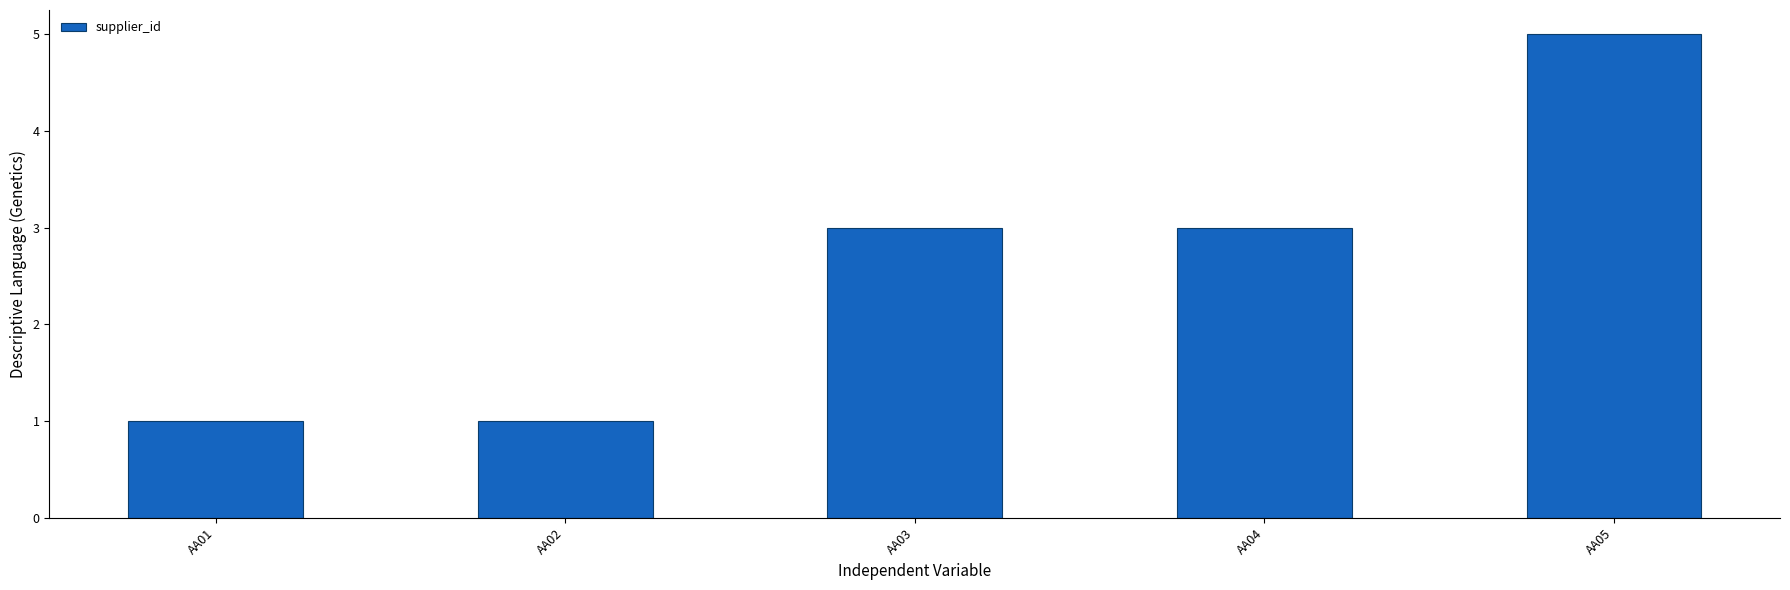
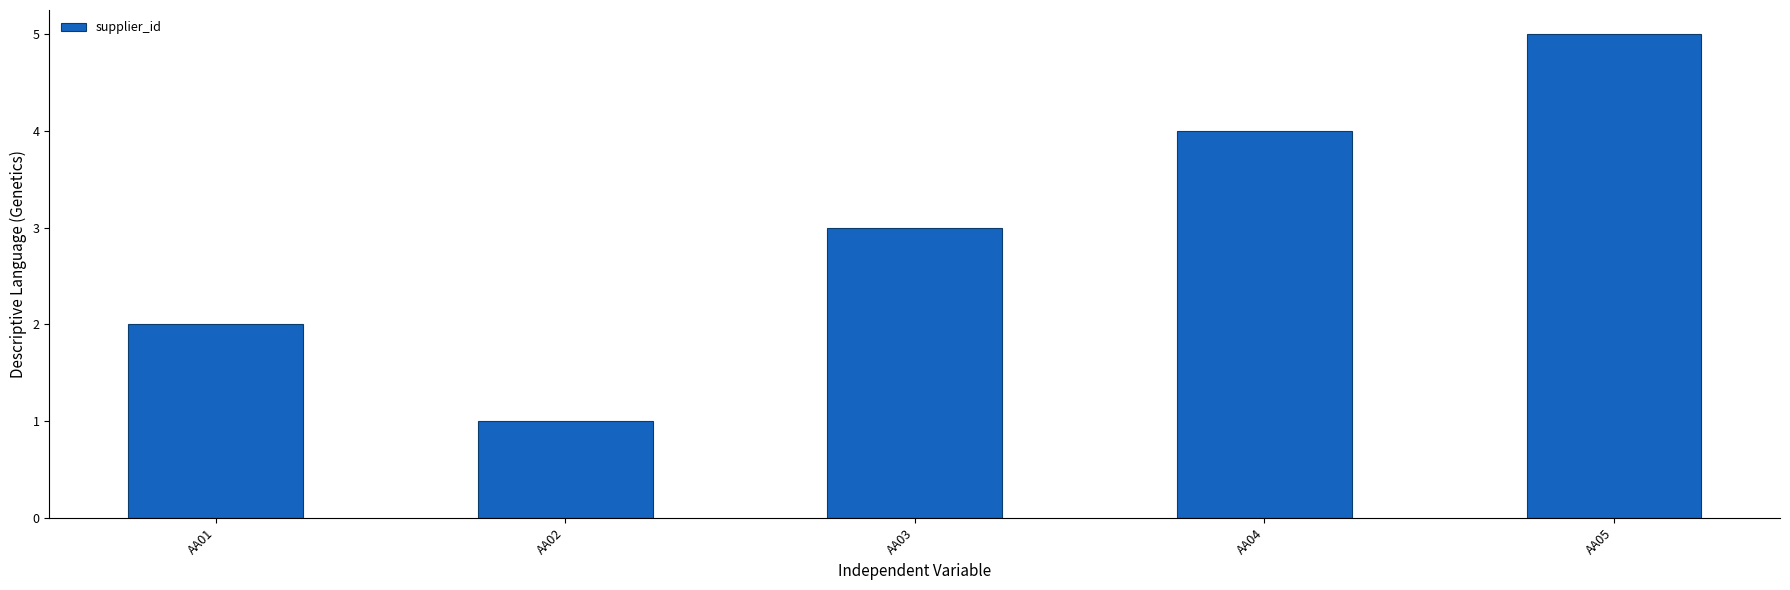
AA01: 1 -> 2
AA04: 3 -> 4
